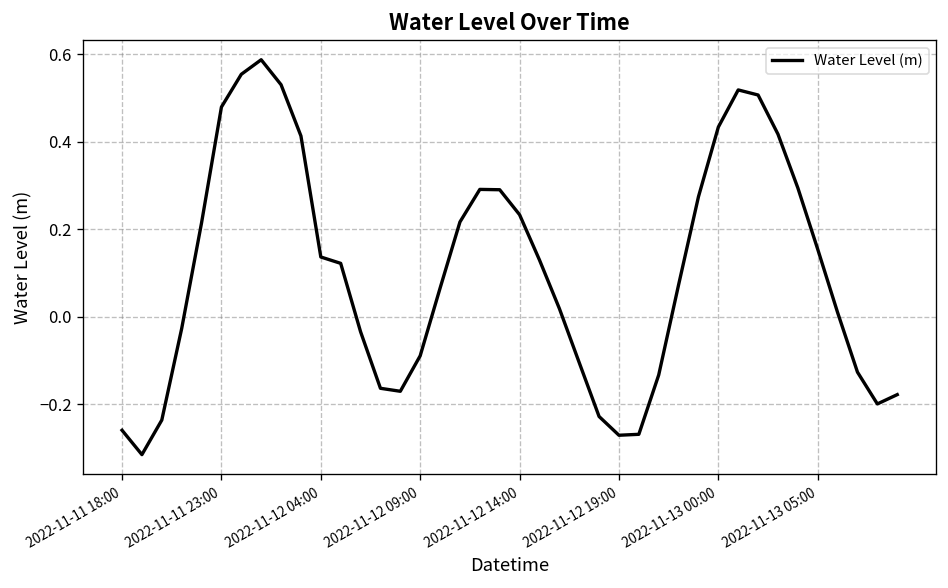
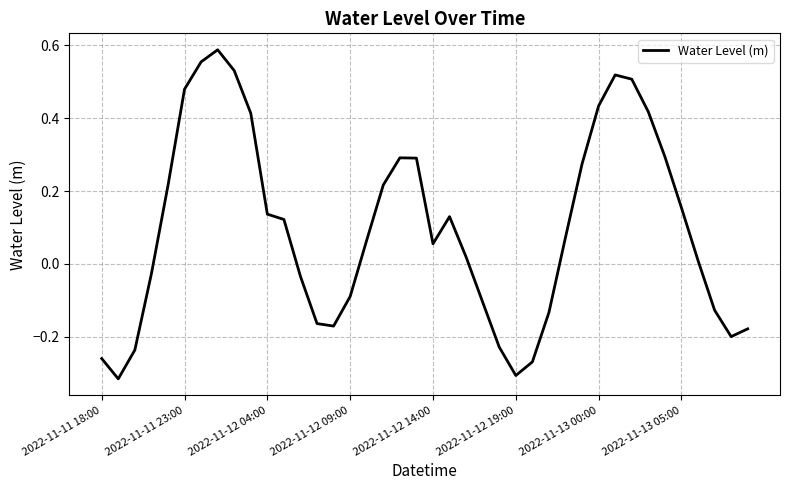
2022-11-12 14:00: 0.23 -> 0.06
2022-11-12 19:00: -0.27 -> -0.31
